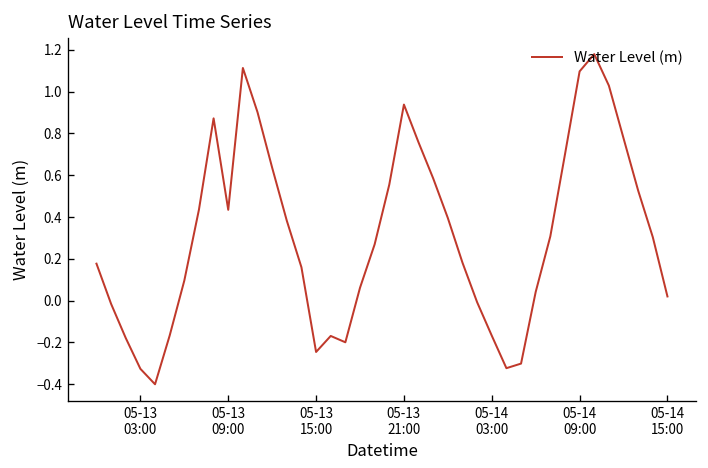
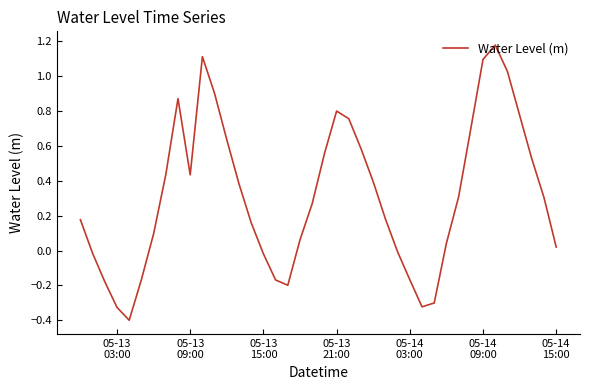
05-13 15:00: -0.25 -> -0.02
05-13 21:00: 0.94 -> 0.80
